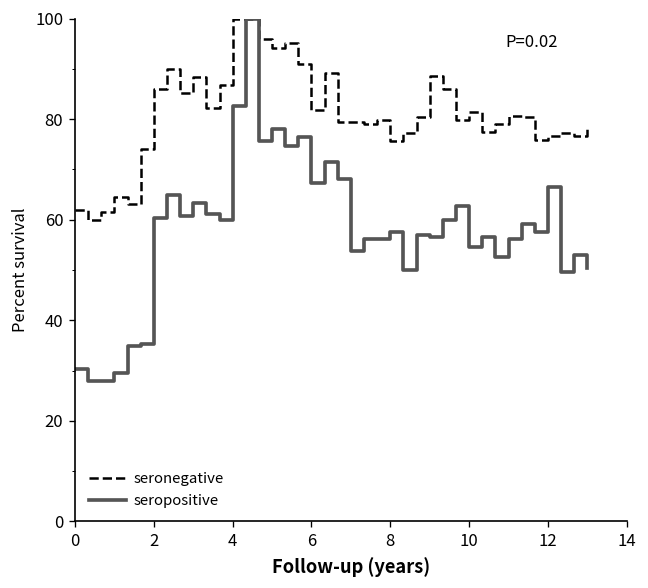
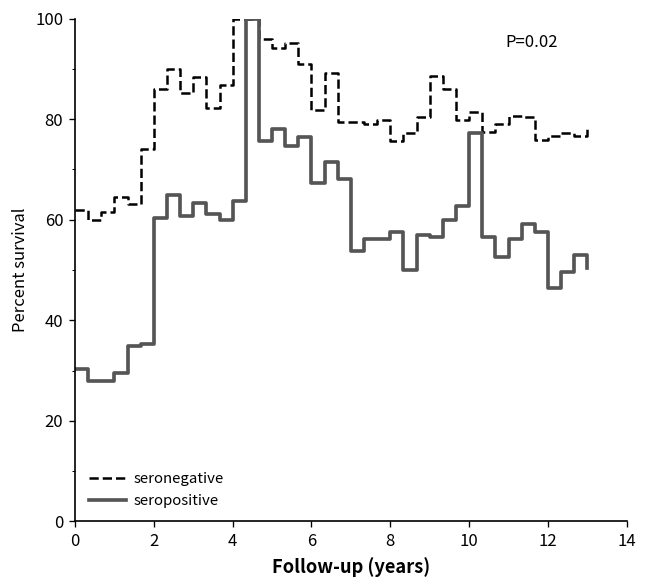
seropositive, 4: 83 -> 64
seropositive, 10: 55 -> 77
seropositive, 12: 67 -> 46
